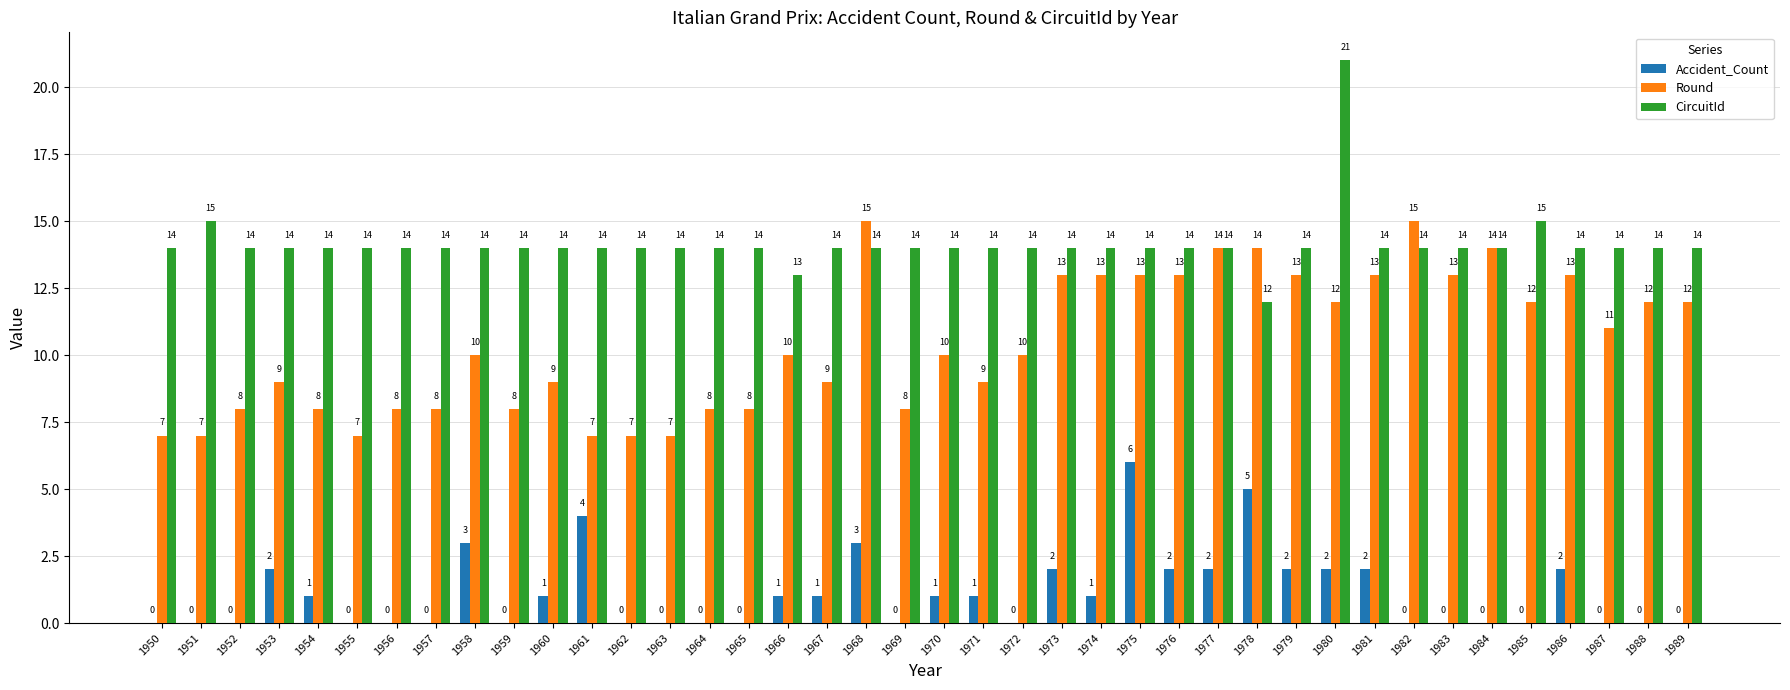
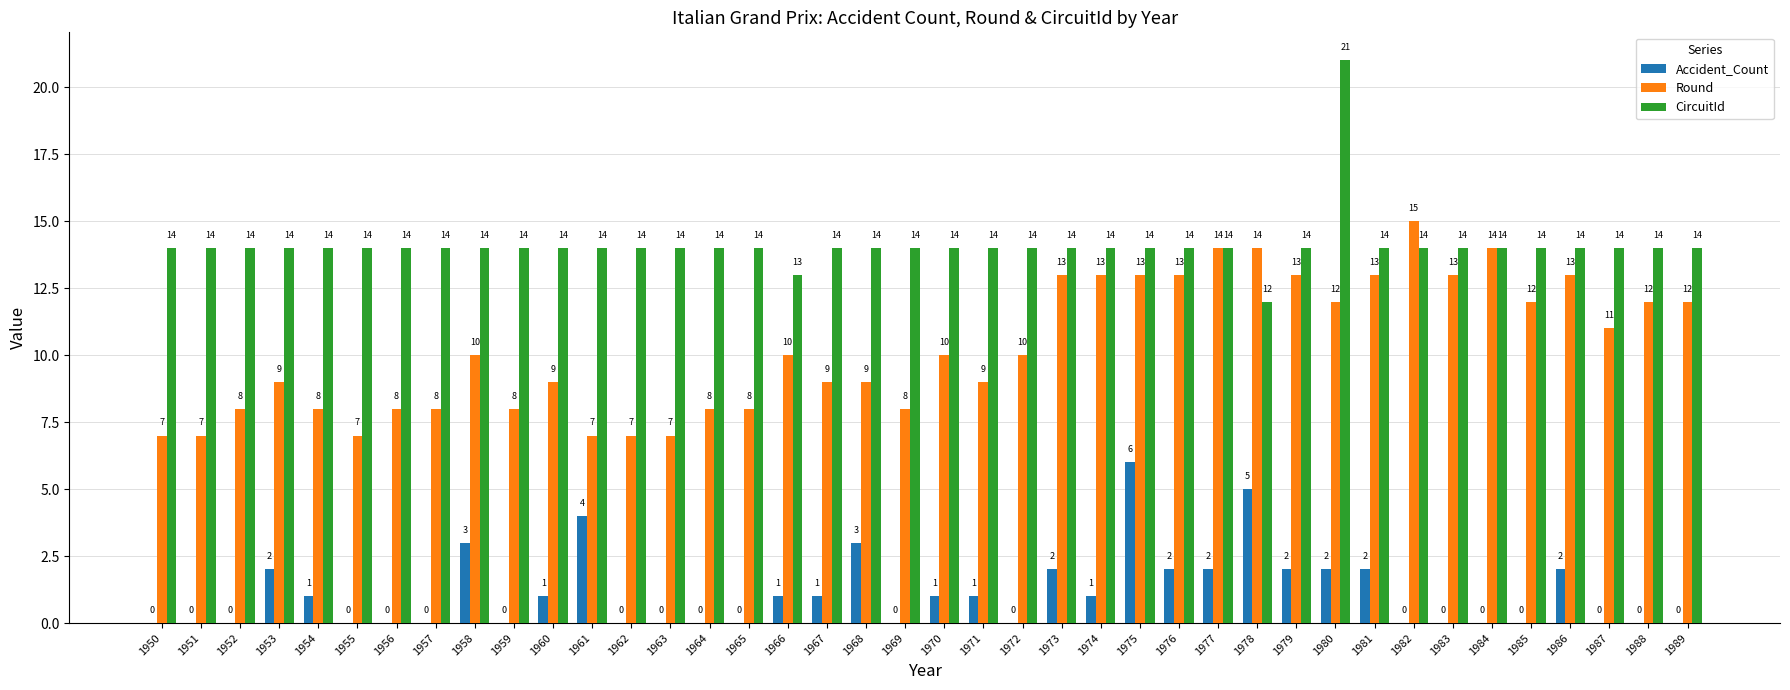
CircuitId, 1951: 15 -> 14
Round, 1968: 15 -> 9
CircuitId, 1985: 15 -> 14
